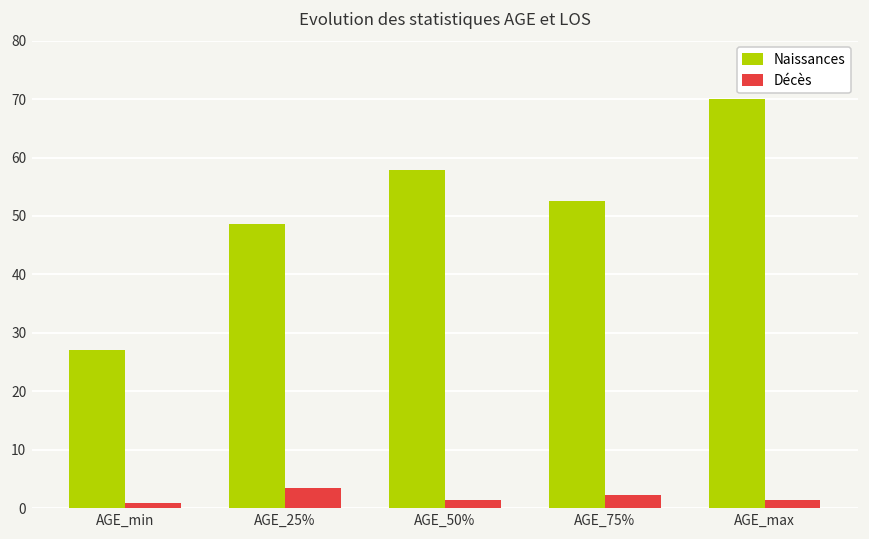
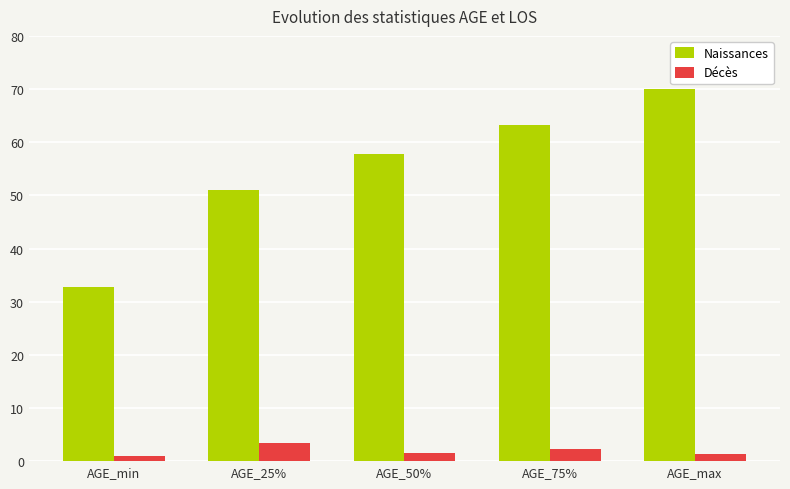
Naissances, AGE_min: 27 -> 33
Naissances, AGE_25%: 49 -> 51
Naissances, AGE_75%: 53 -> 63
